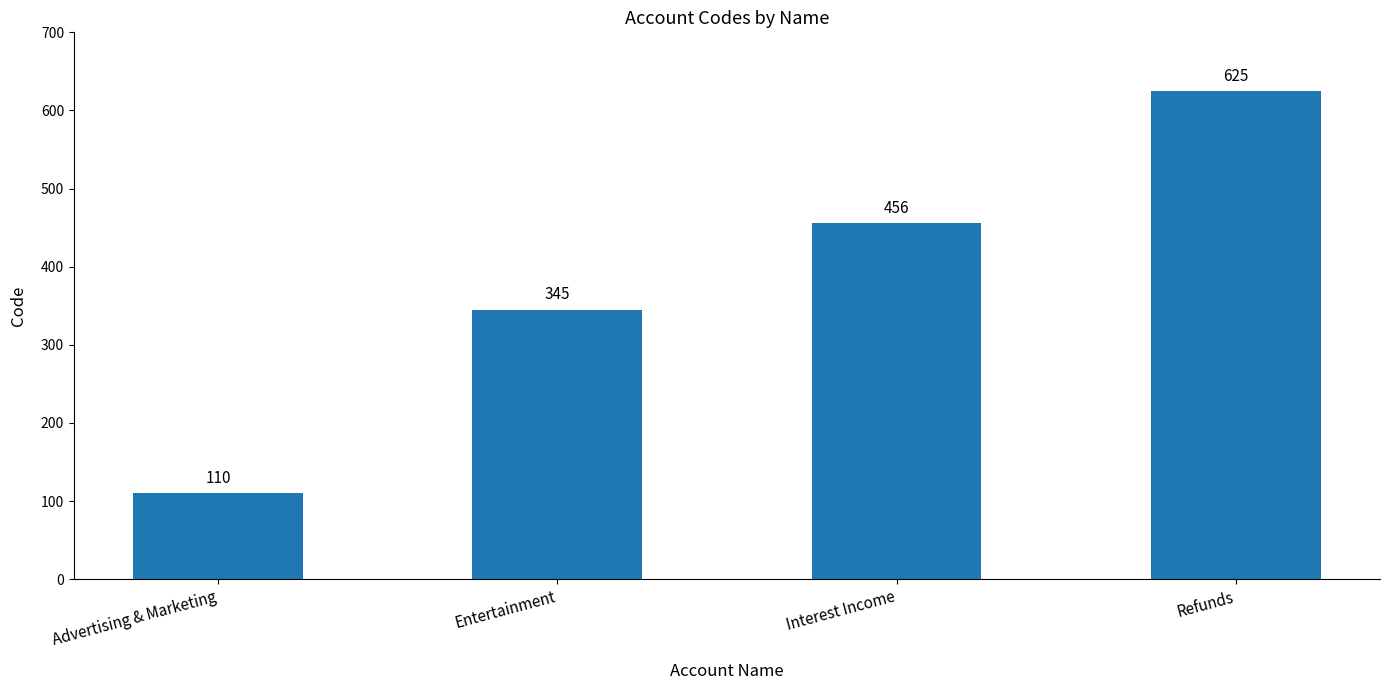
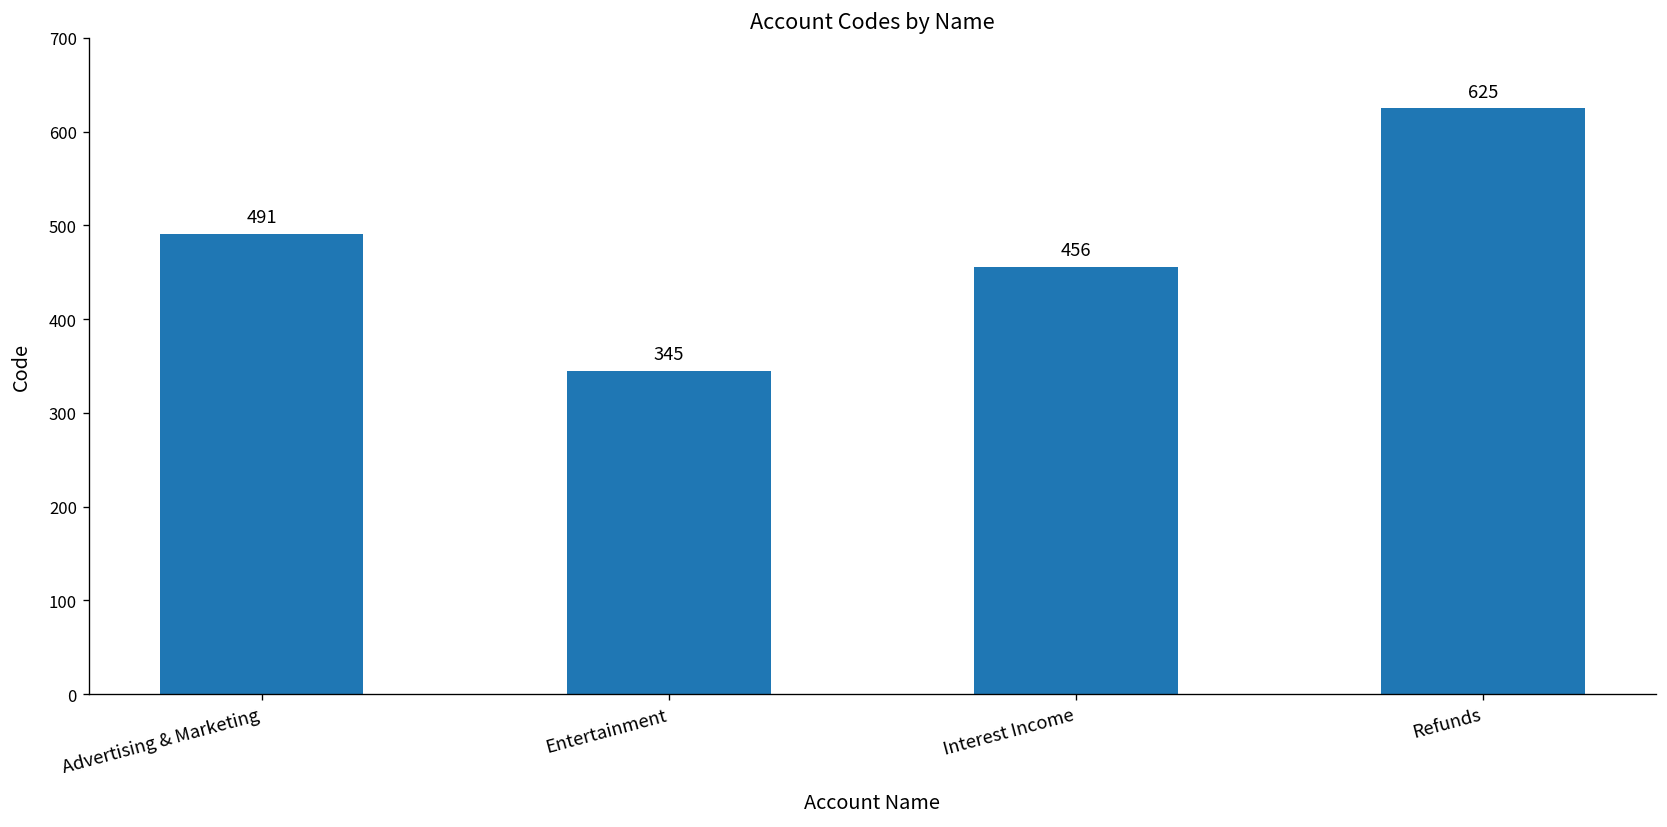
Advertising & Marketing: 110 -> 491
